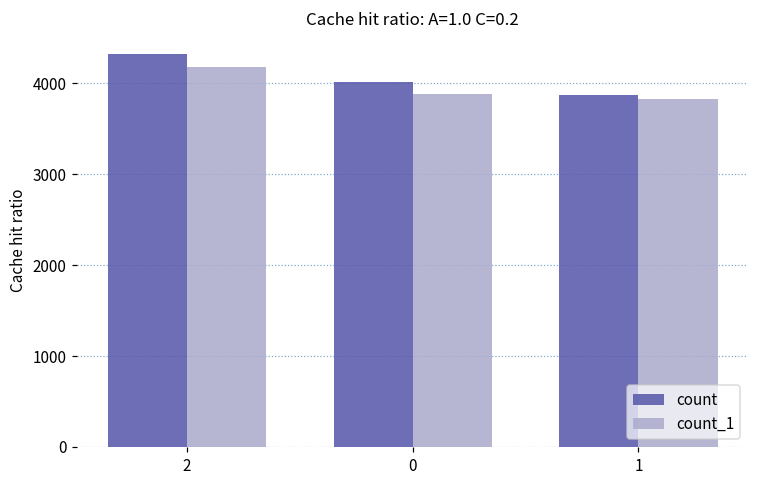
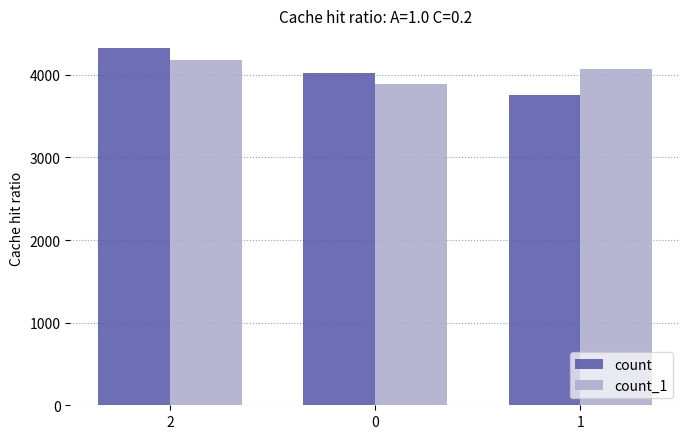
count, 1: 3900 -> 3800
count_1, 1: 3800 -> 4100
